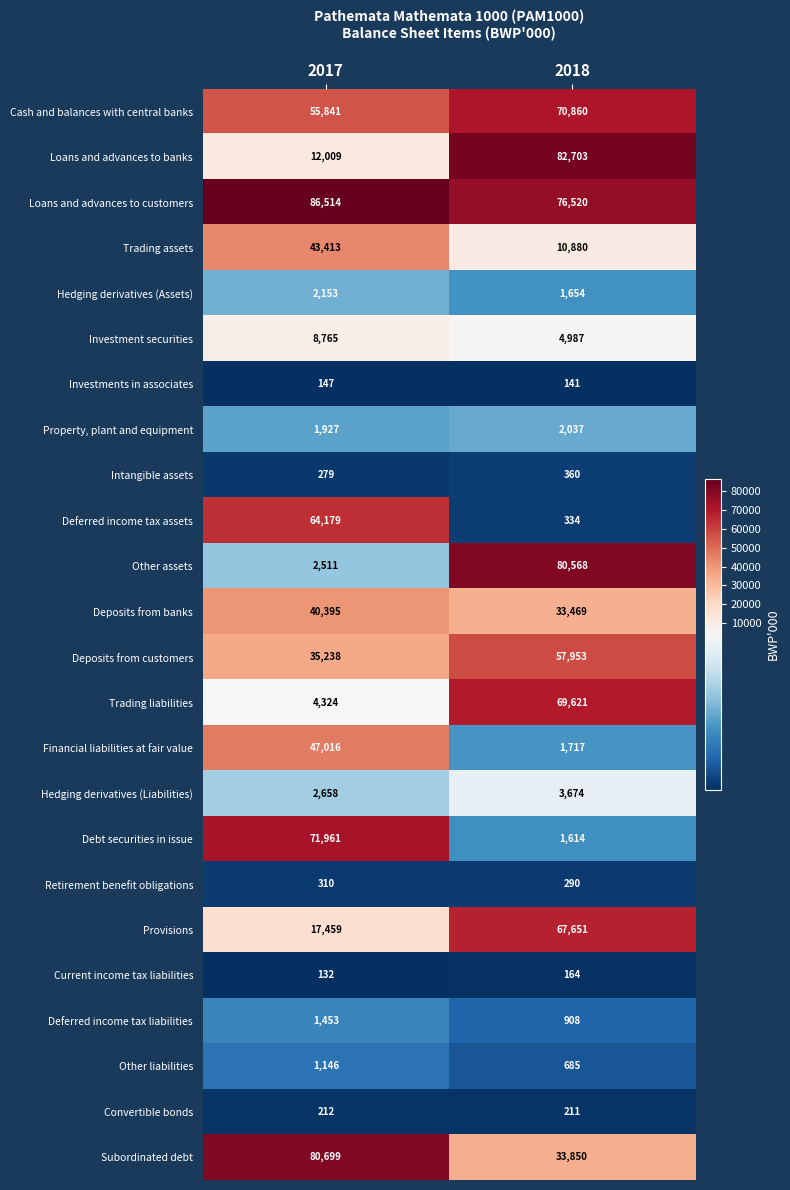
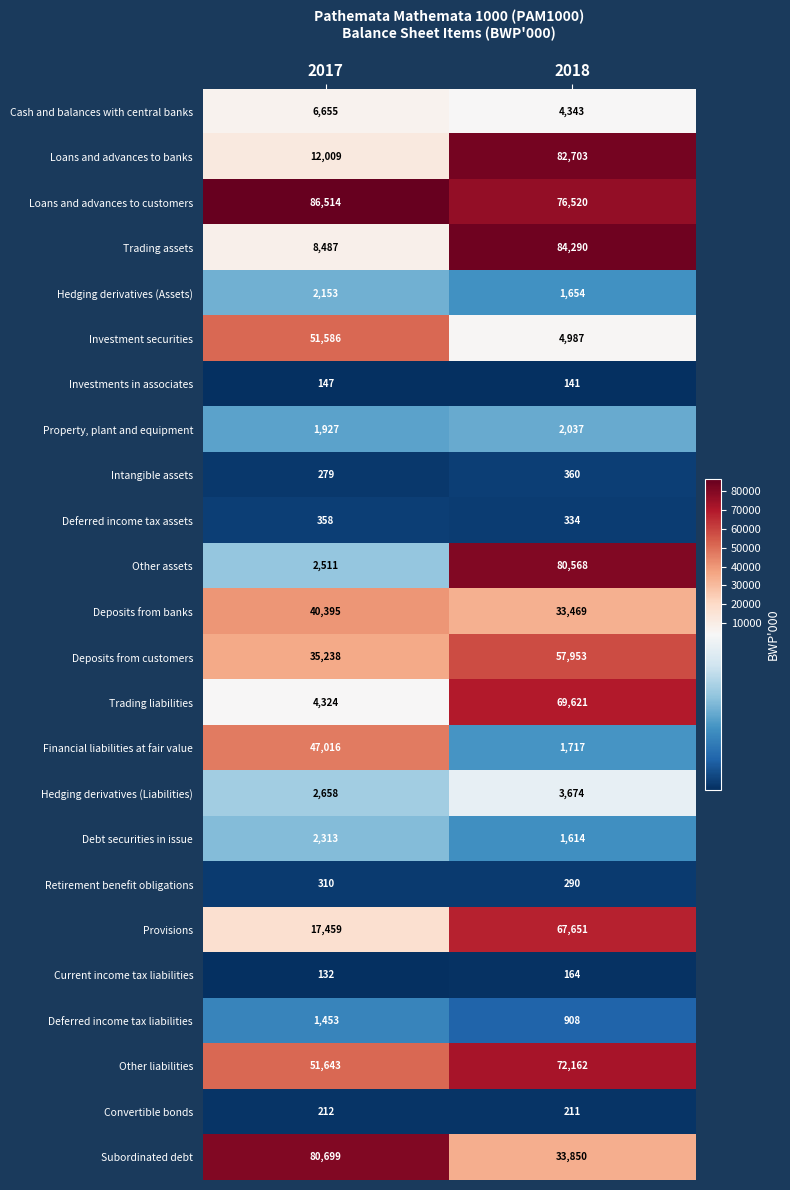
Cash and balances with central banks, 2017: 55,841 -> 6,655
Cash and balances with central banks, 2018: 70,860 -> 4,343
Trading assets, 2017: 43,413 -> 8,487
Trading assets, 2018: 10,880 -> 84,290
Investment securities, 2017: 8,765 -> 51,586
Deferred income tax assets, 2017: 64,179 -> 358
Debt securities in issue, 2017: 71,961 -> 2,313
Other liabilities, 2017: 1,146 -> 51,643
Other liabilities, 2018: 685 -> 72,162
